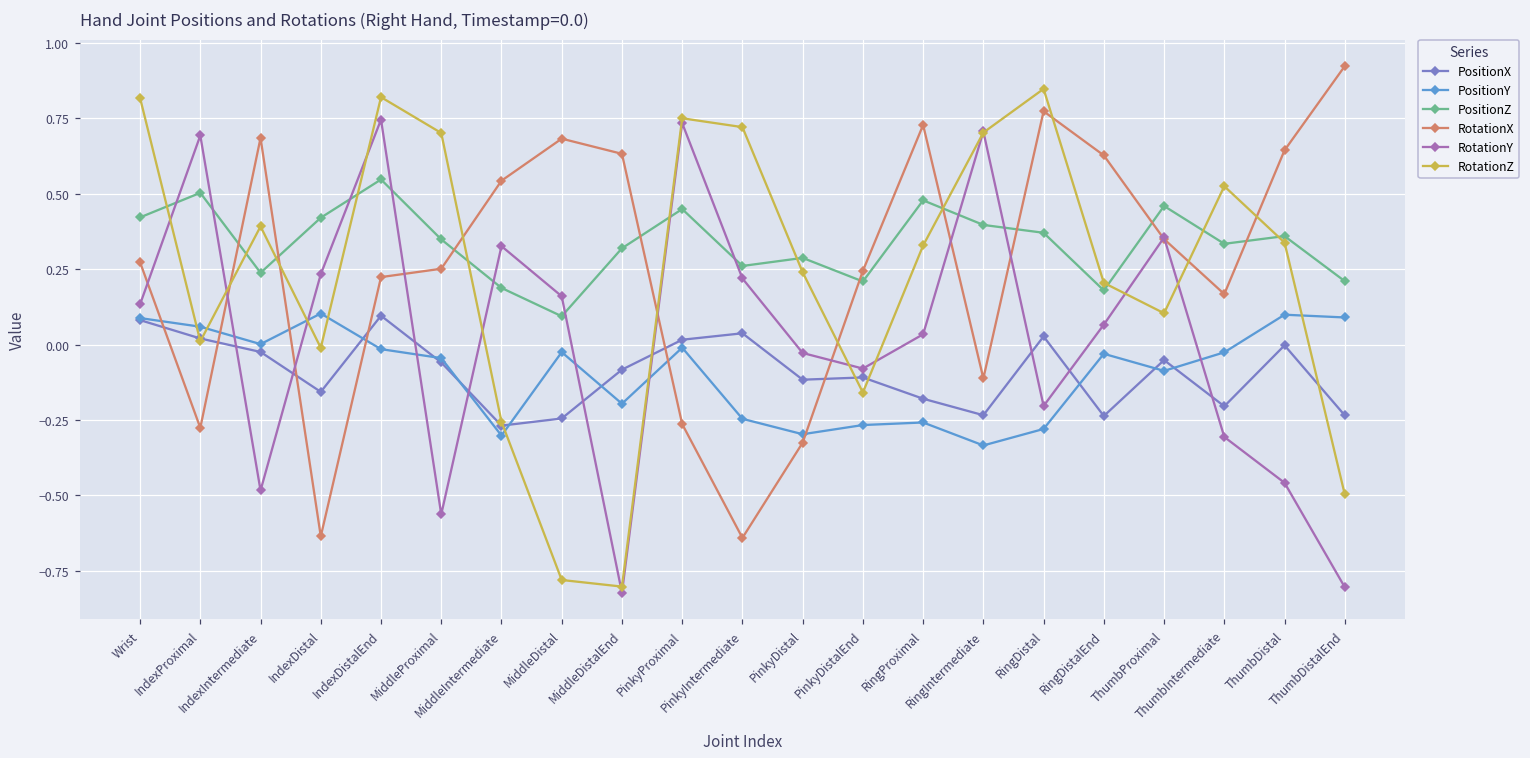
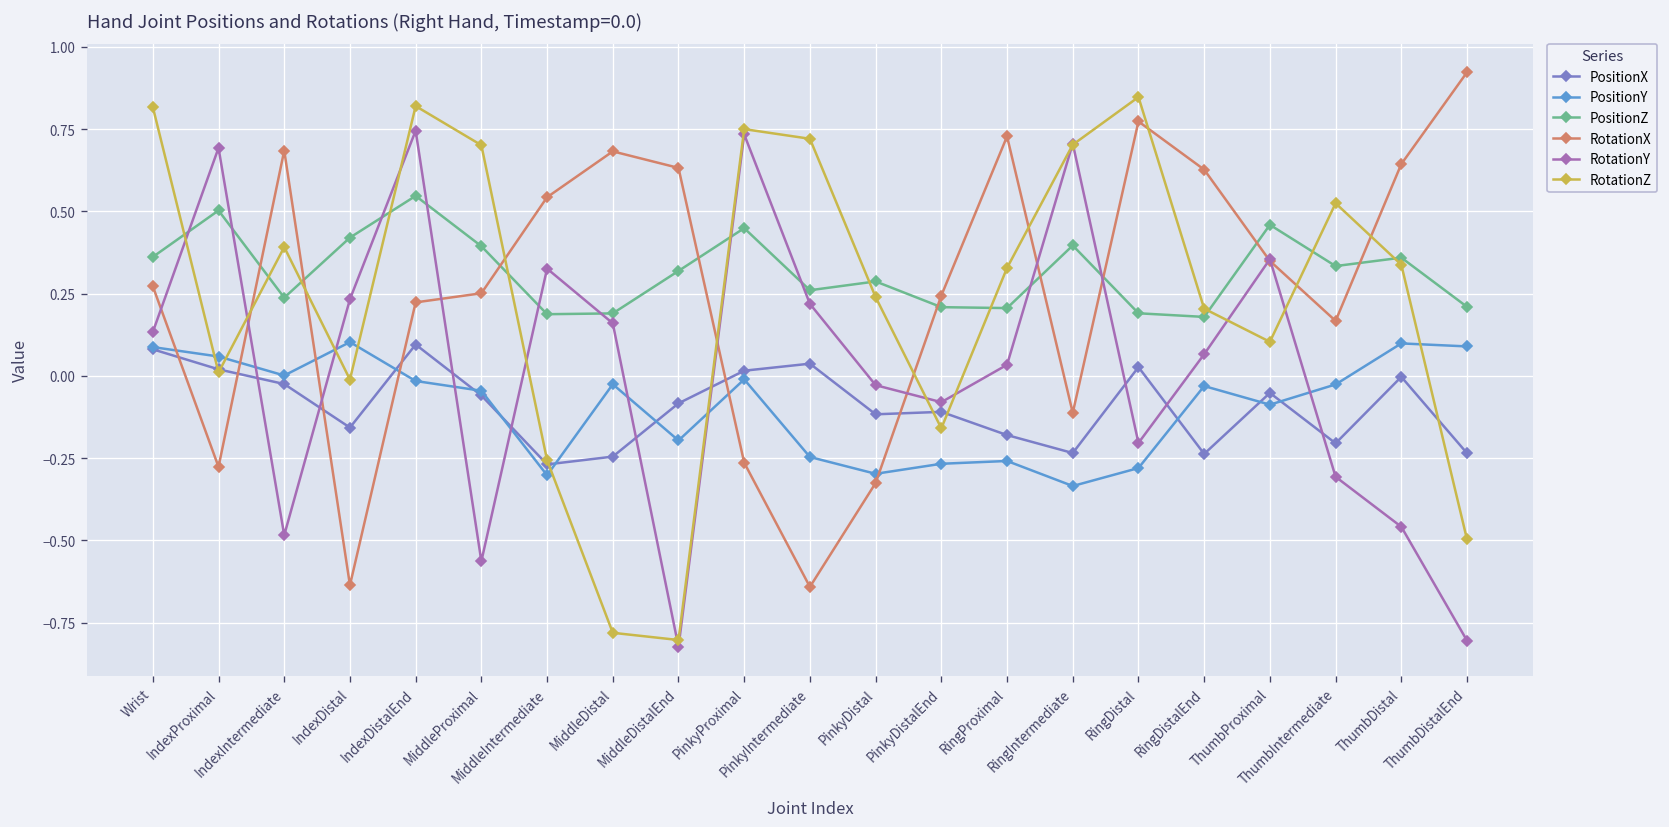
PositionZ, Wrist: 0.42 -> 0.36
PositionZ, MiddleProximal: 0.35 -> 0.39
PositionZ, MiddleDistal: 0.09 -> 0.19
PositionZ, RingProximal: 0.48 -> 0.21
PositionZ, RingDistal: 0.37 -> 0.19
